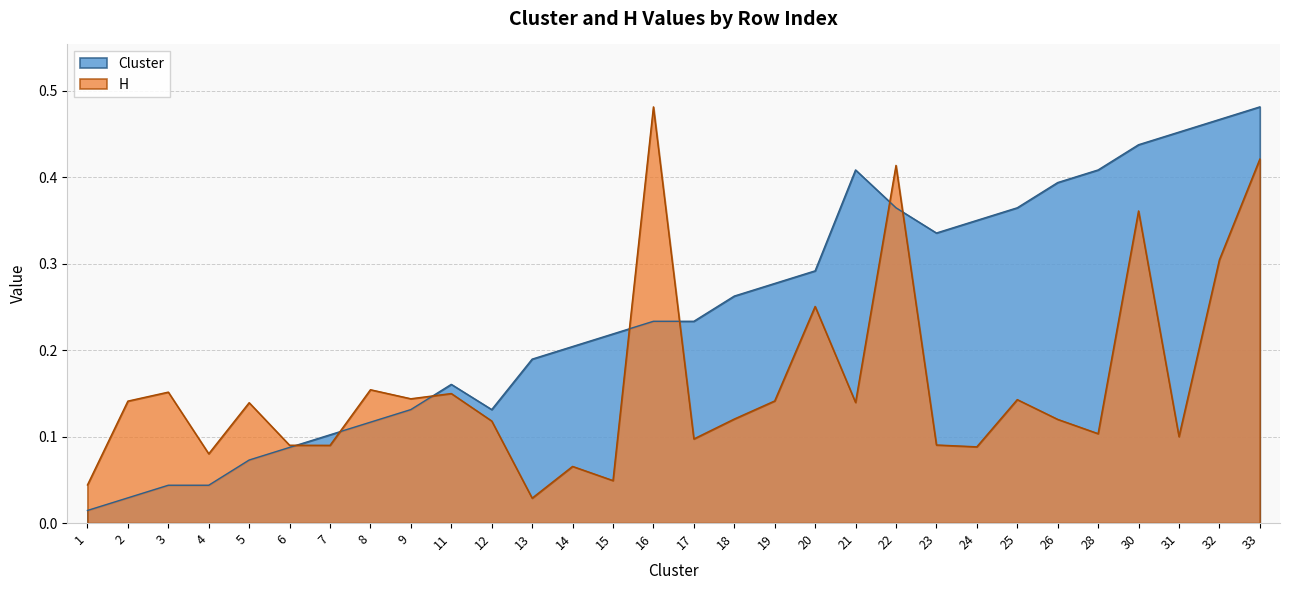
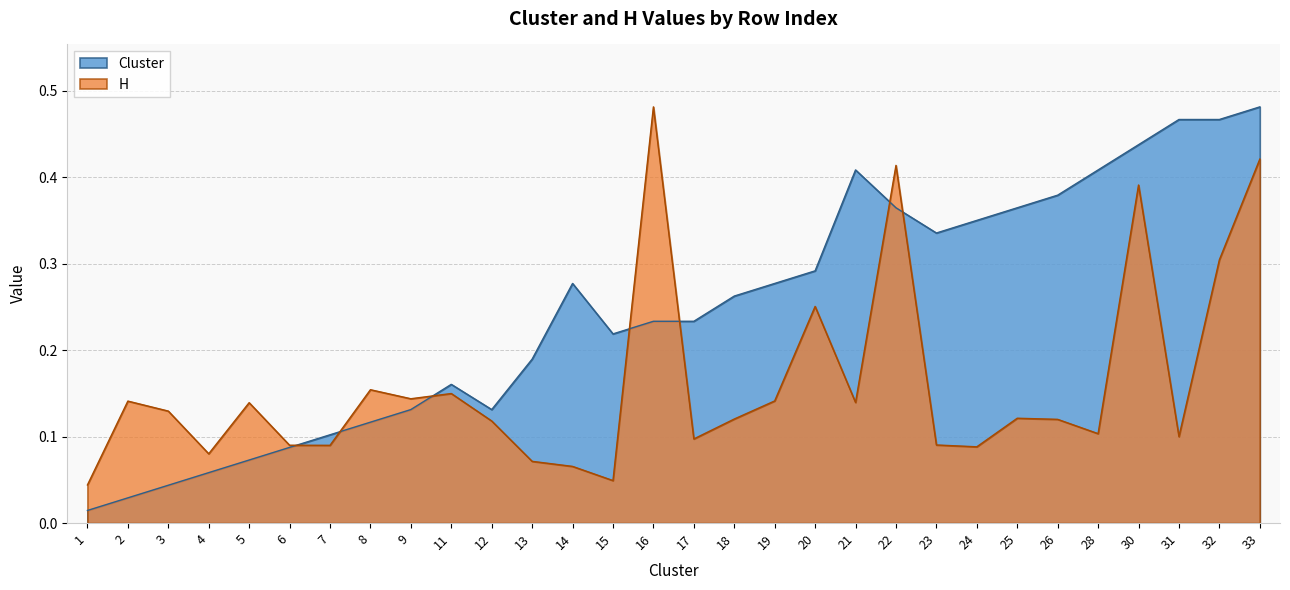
H, 3: 0.15 -> 0.13
Cluster, 4: 0.04 -> 0.06
H, 13: 0.03 -> 0.07
Cluster, 14: 0.20 -> 0.28
H, 25: 0.14 -> 0.12
Cluster, 26: 0.39 -> 0.38
H, 30: 0.36 -> 0.39
Cluster, 31: 0.45 -> 0.47
